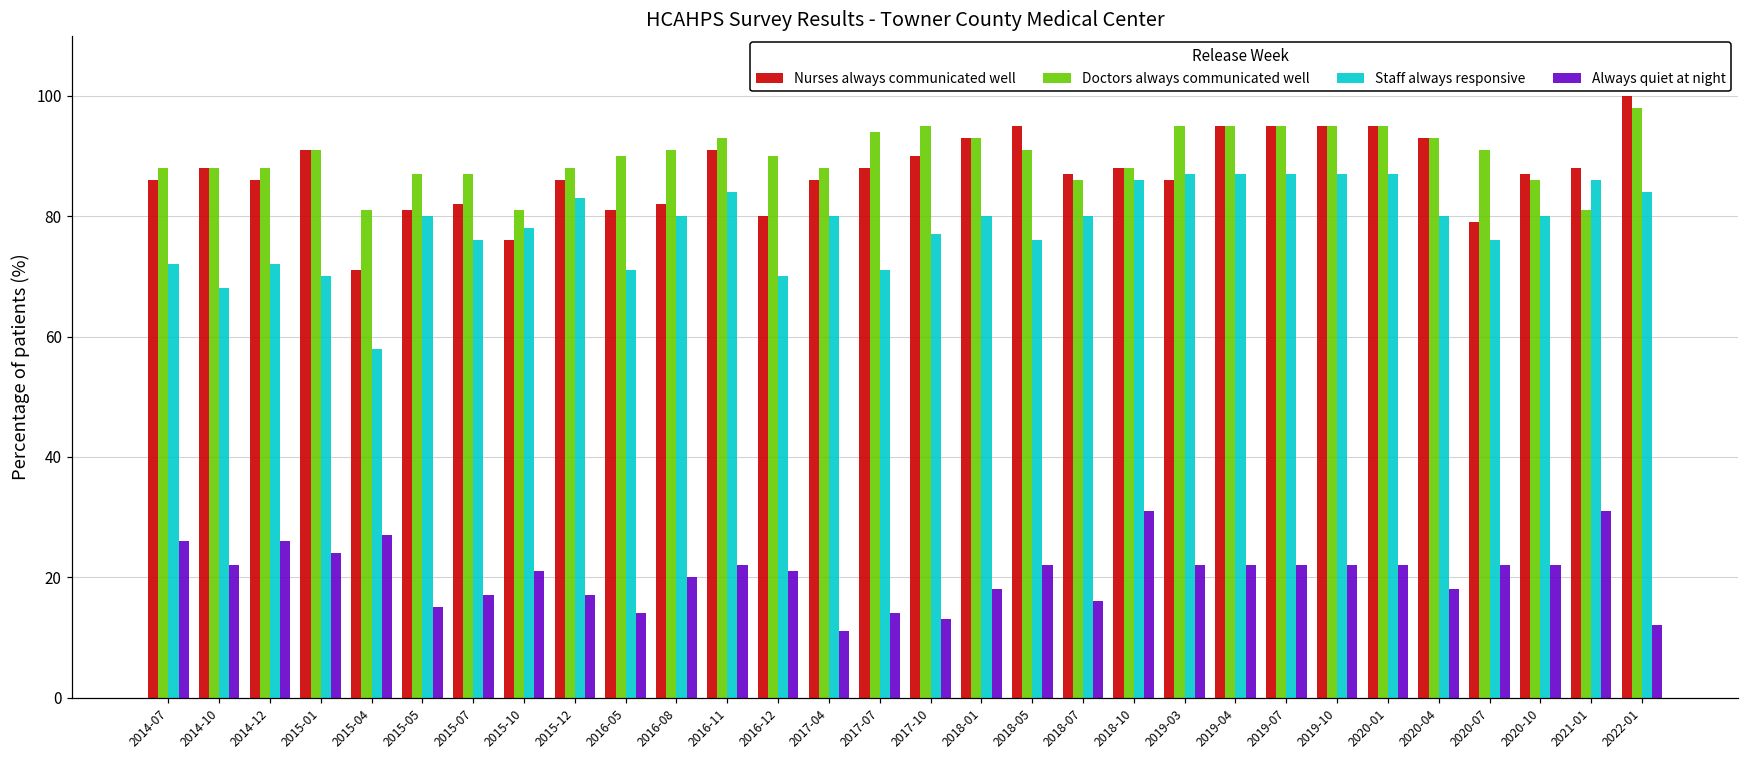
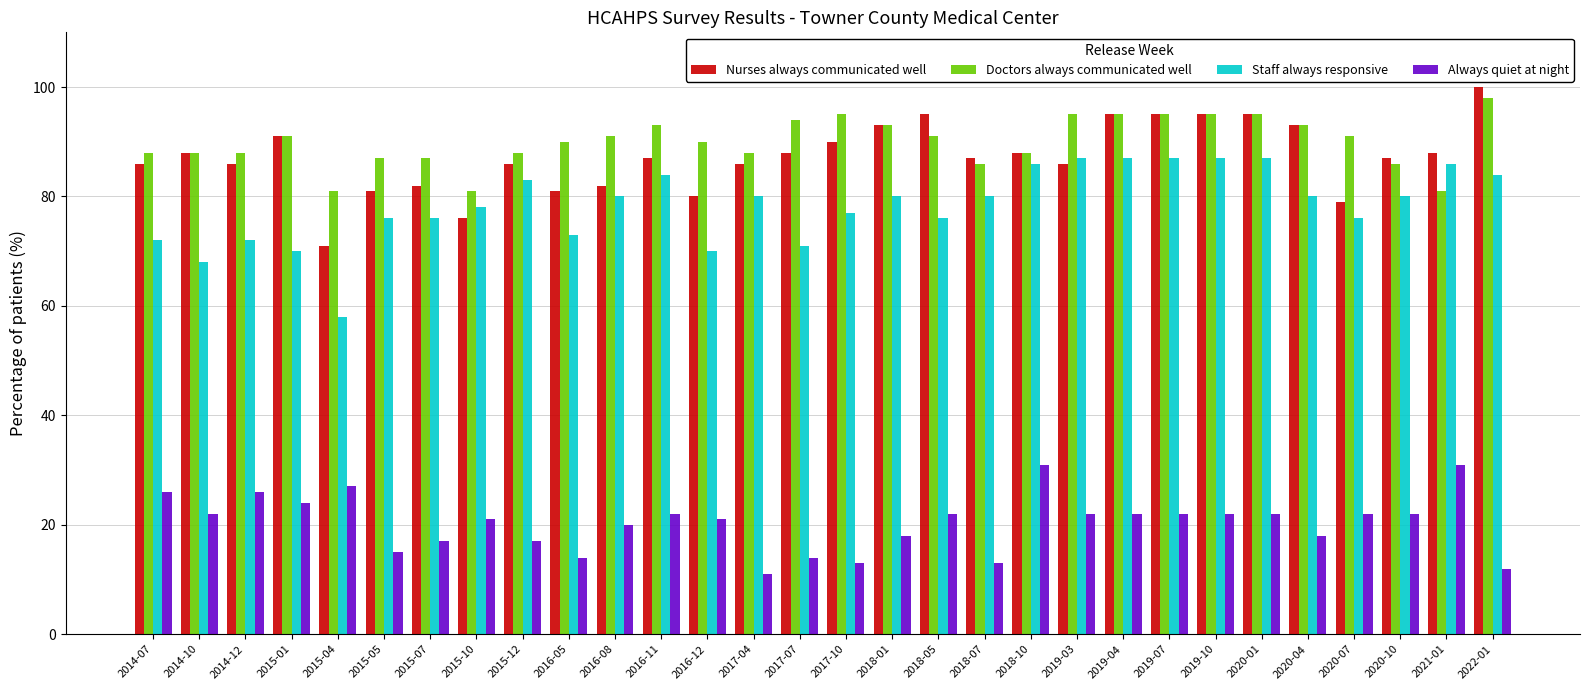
Staff always responsive, 2015-05: 80 -> 76
Staff always responsive, 2016-05: 71 -> 73
Nurses always communicated well, 2016-11: 91 -> 87
Always quiet at night, 2018-07: 16 -> 13
